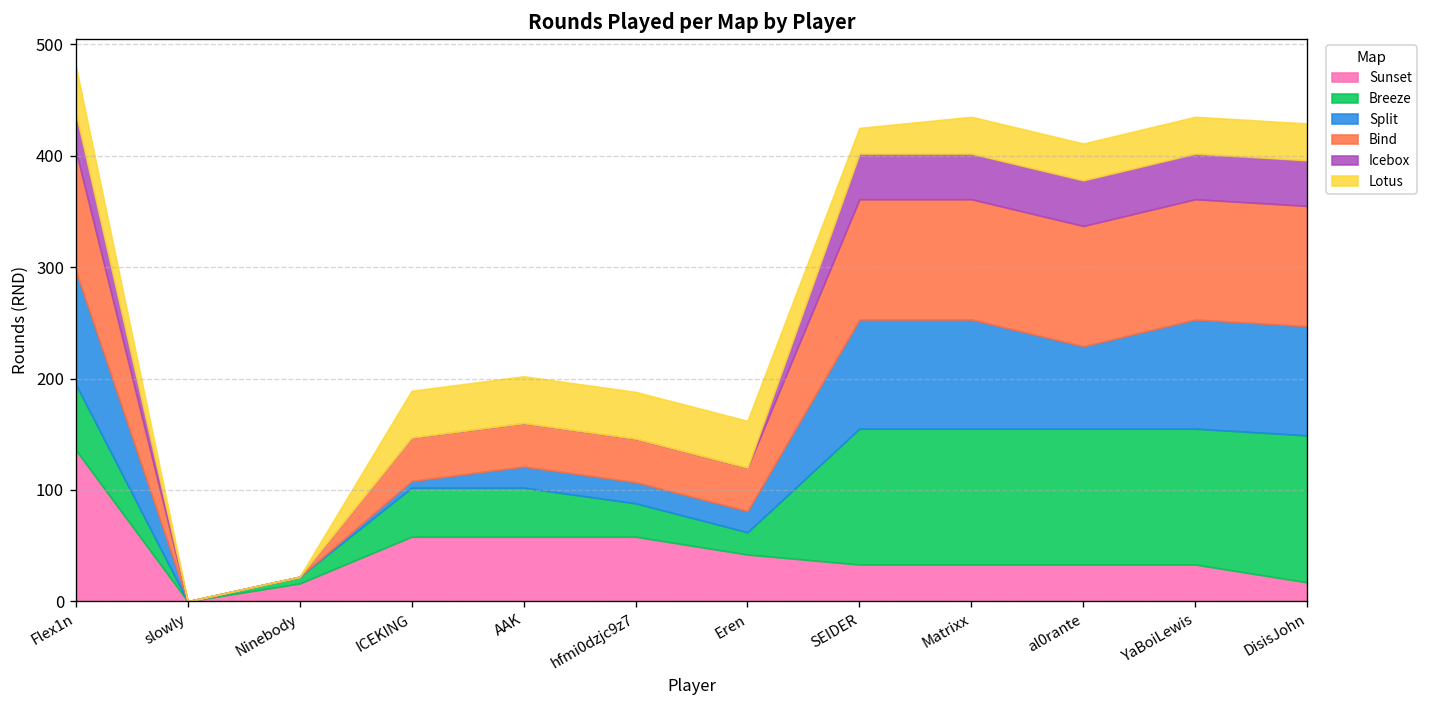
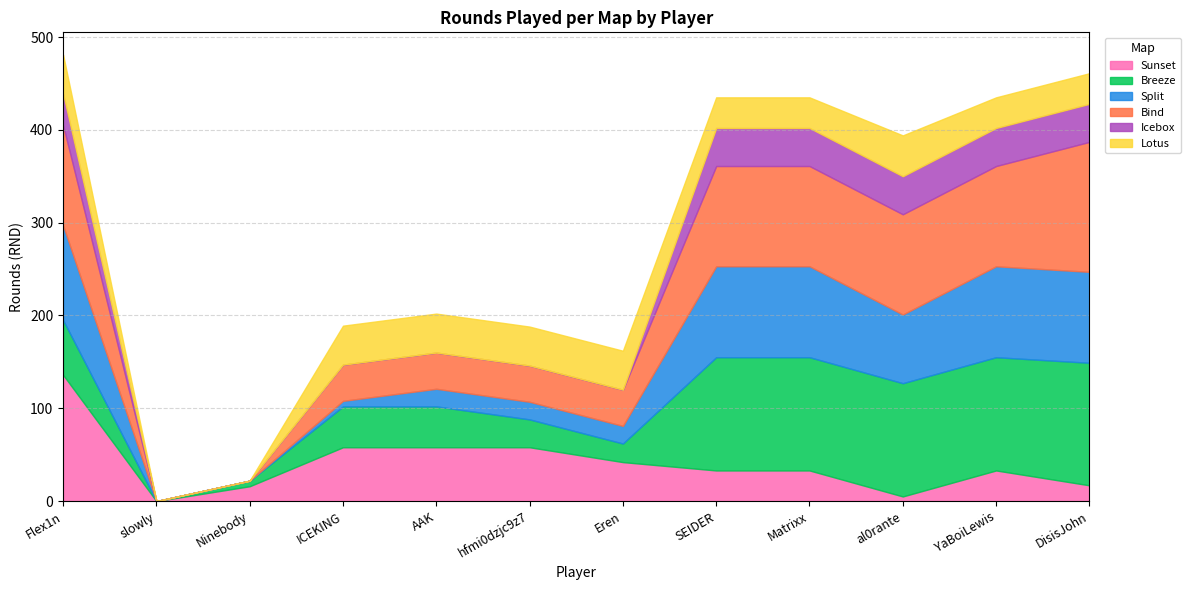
Lotus, SEIDER: 20 -> 30
Sunset, al0rante: 30 -> 10
Lotus, al0rante: 30 -> 40
Bind, DisisJohn: 110 -> 140
